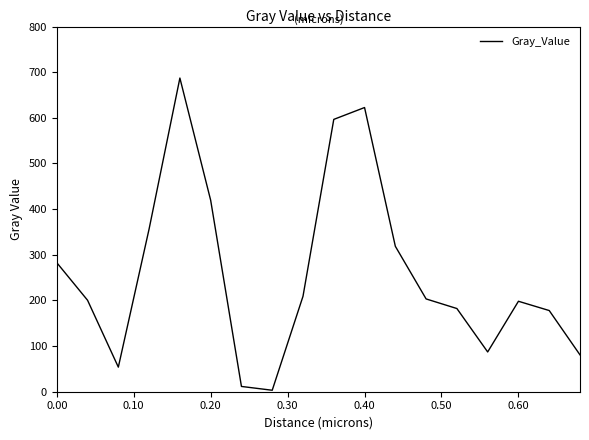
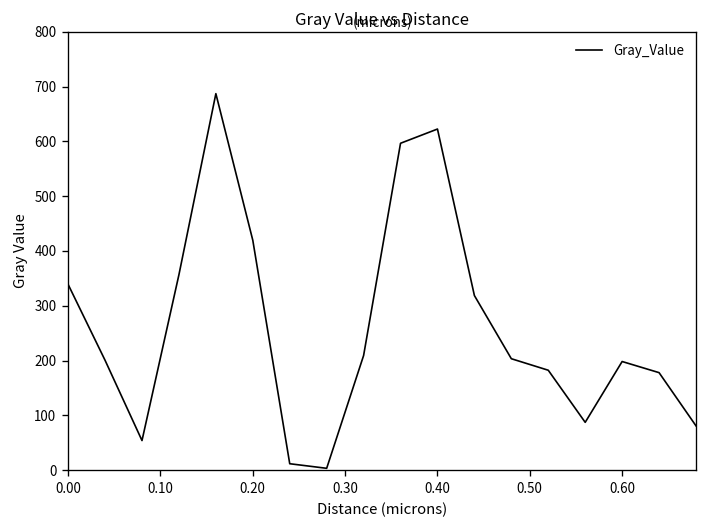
0.00: 280 -> 340
